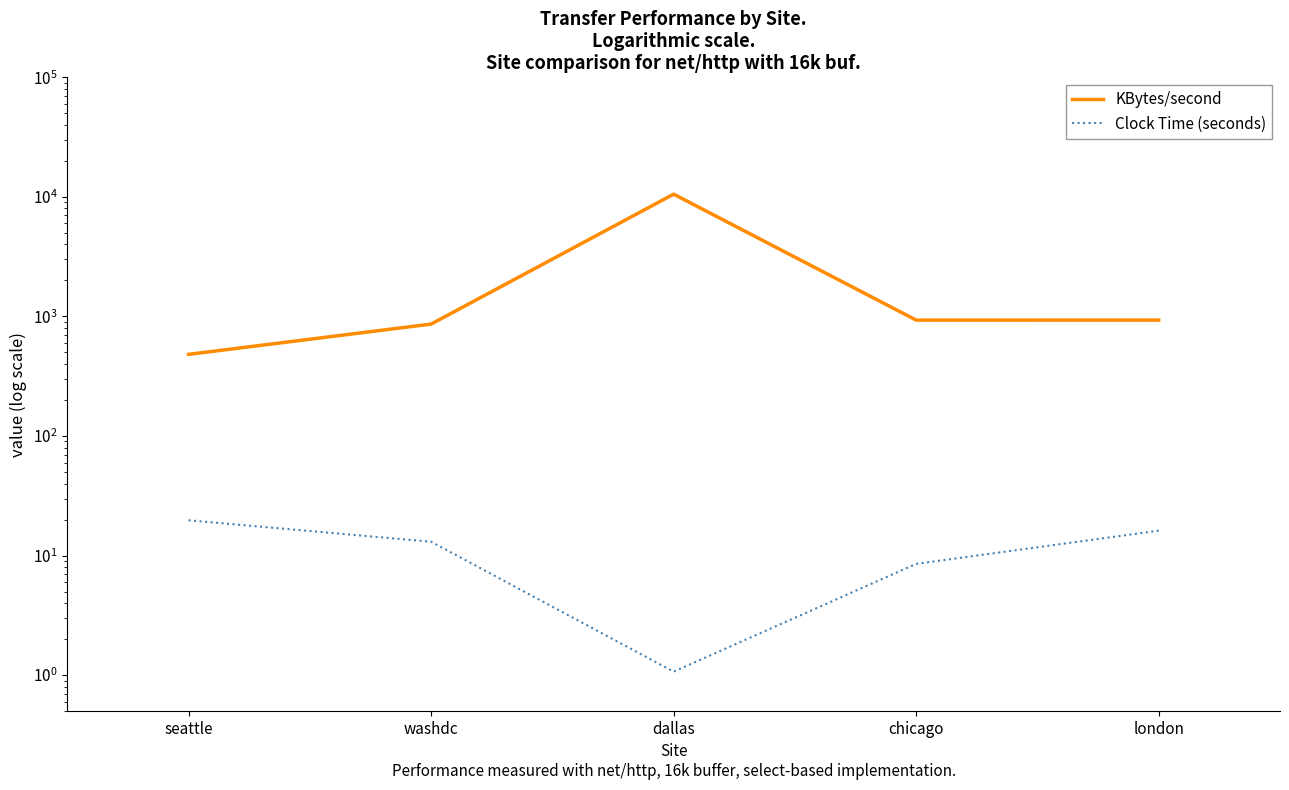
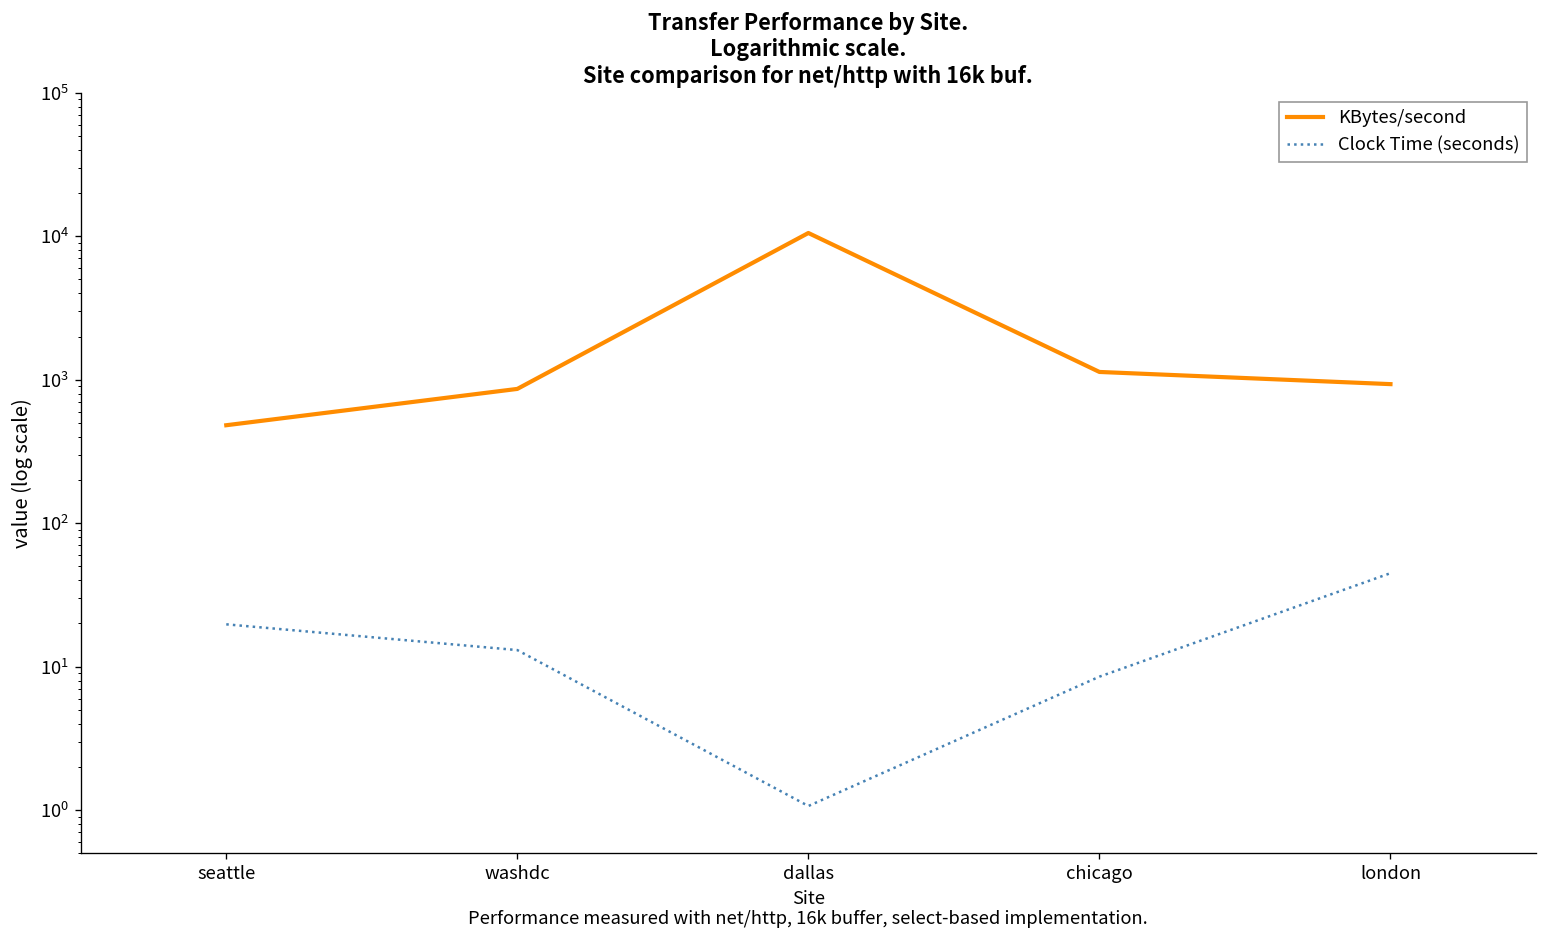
KBytes/second, chicago: 900 -> 1100
Clock Time (seconds), london: 16 -> 45
